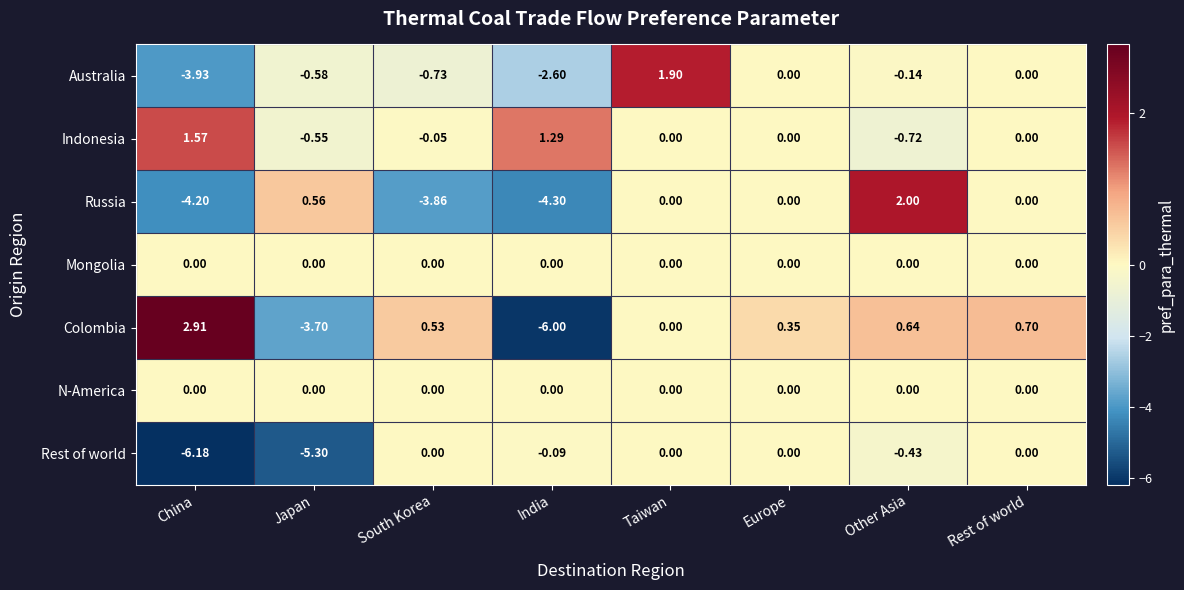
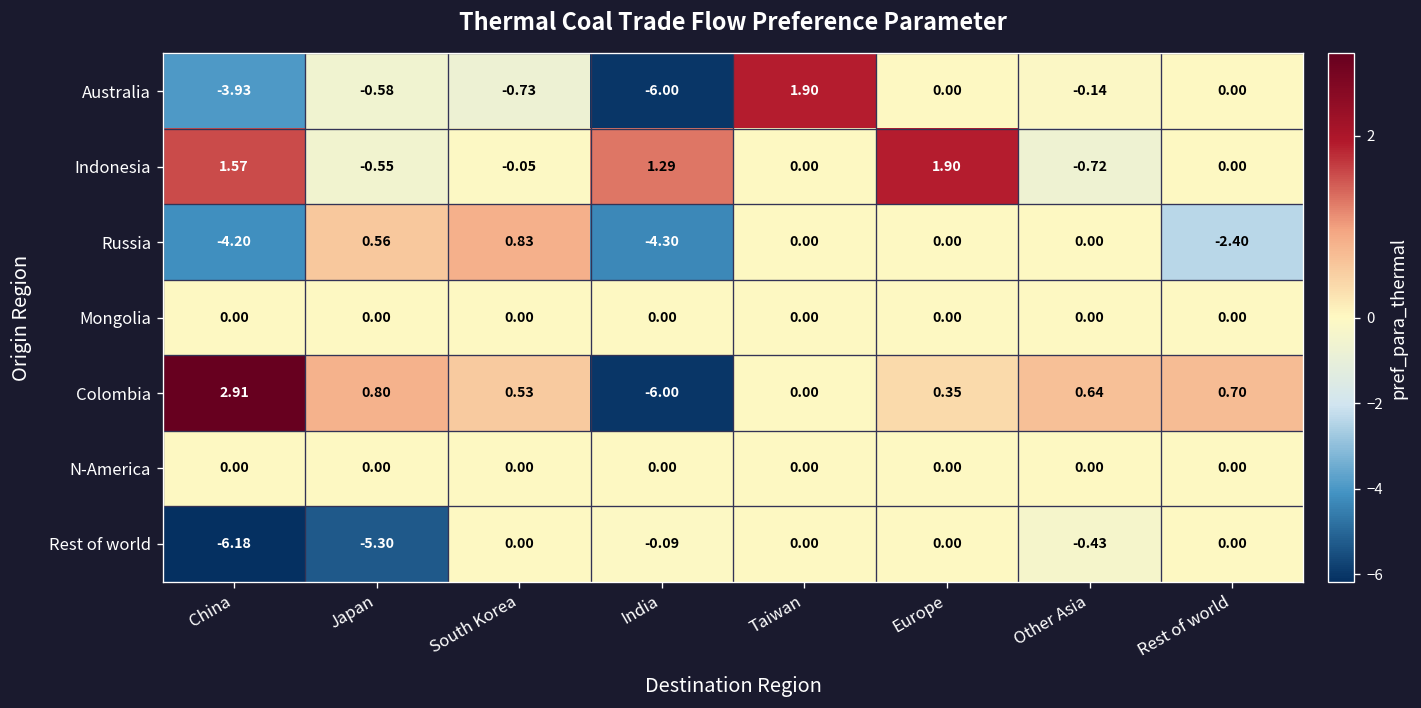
Australia, India: -2.60 -> -6.00
Indonesia, Europe: 0.00 -> 1.90
Russia, South Korea: -3.86 -> 0.83
Russia, Other Asia: 2.00 -> 0.00
Russia, Rest of world: 0.00 -> -2.40
Colombia, Japan: -3.70 -> 0.80
